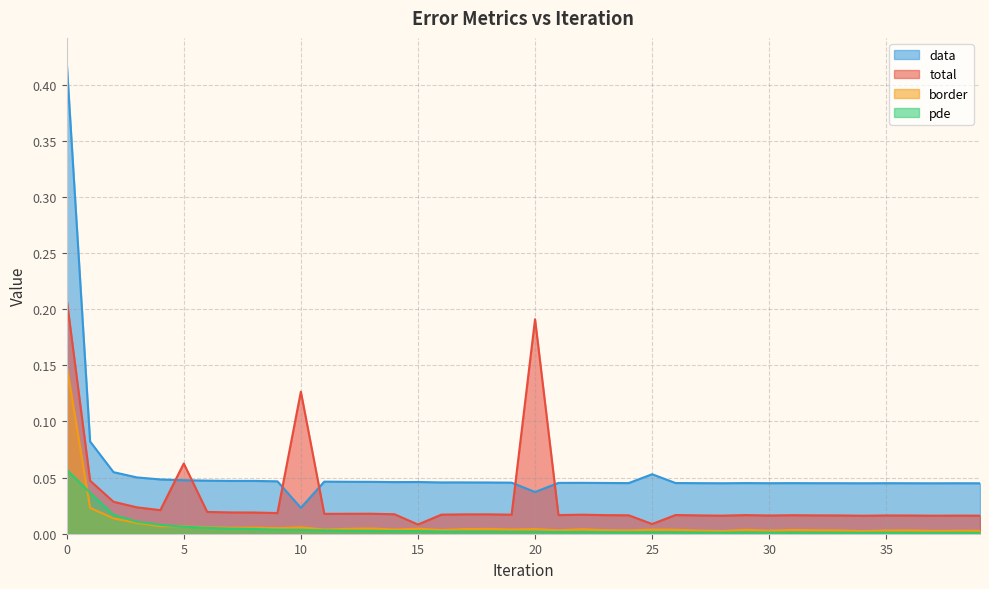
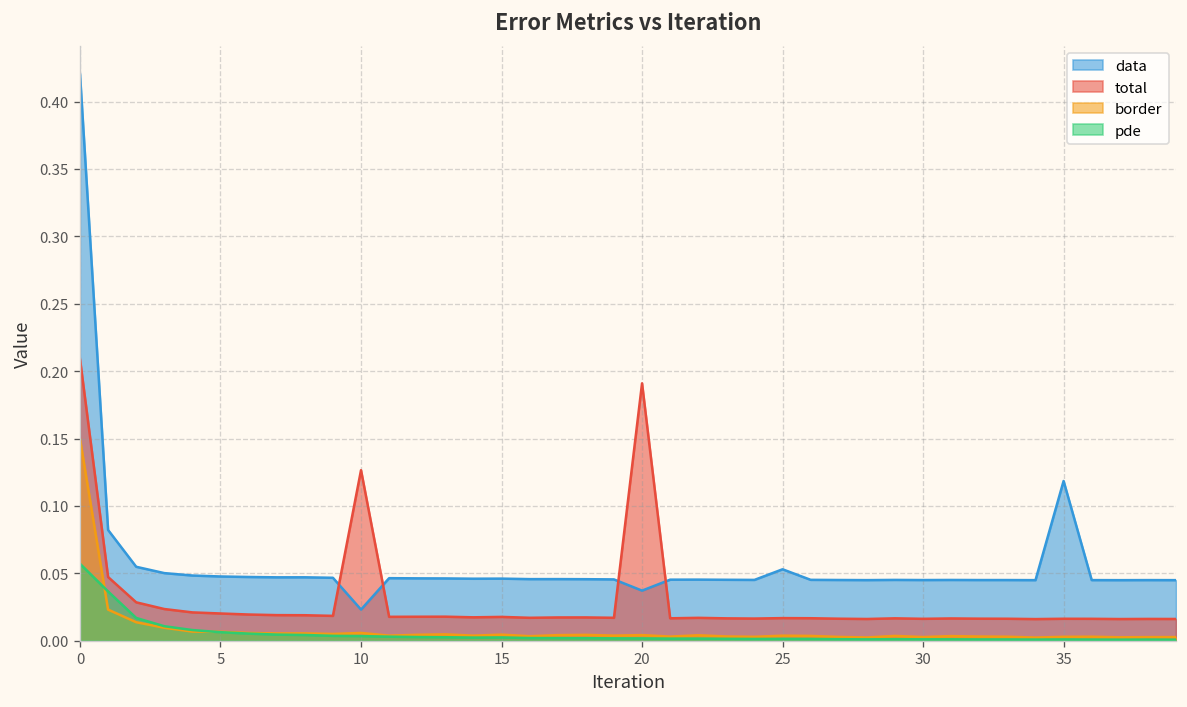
total, 5: 0.063 -> 0.020
total, 15: 0.008 -> 0.018
total, 25: 0.009 -> 0.017
data, 35: 0.045 -> 0.118
